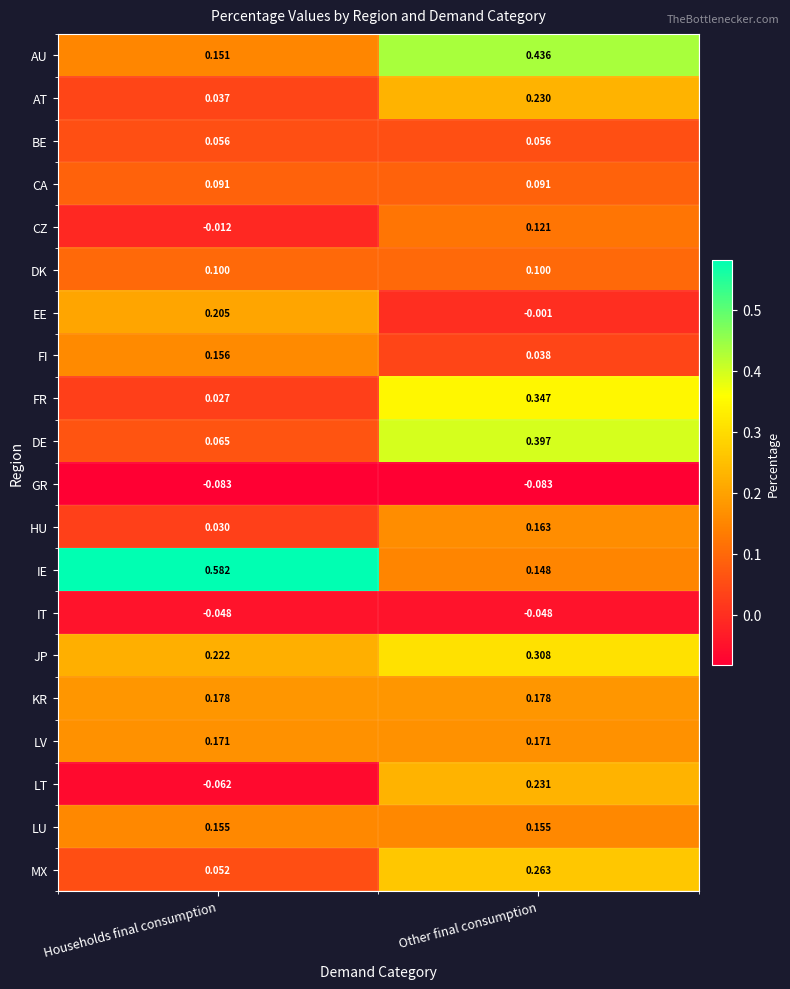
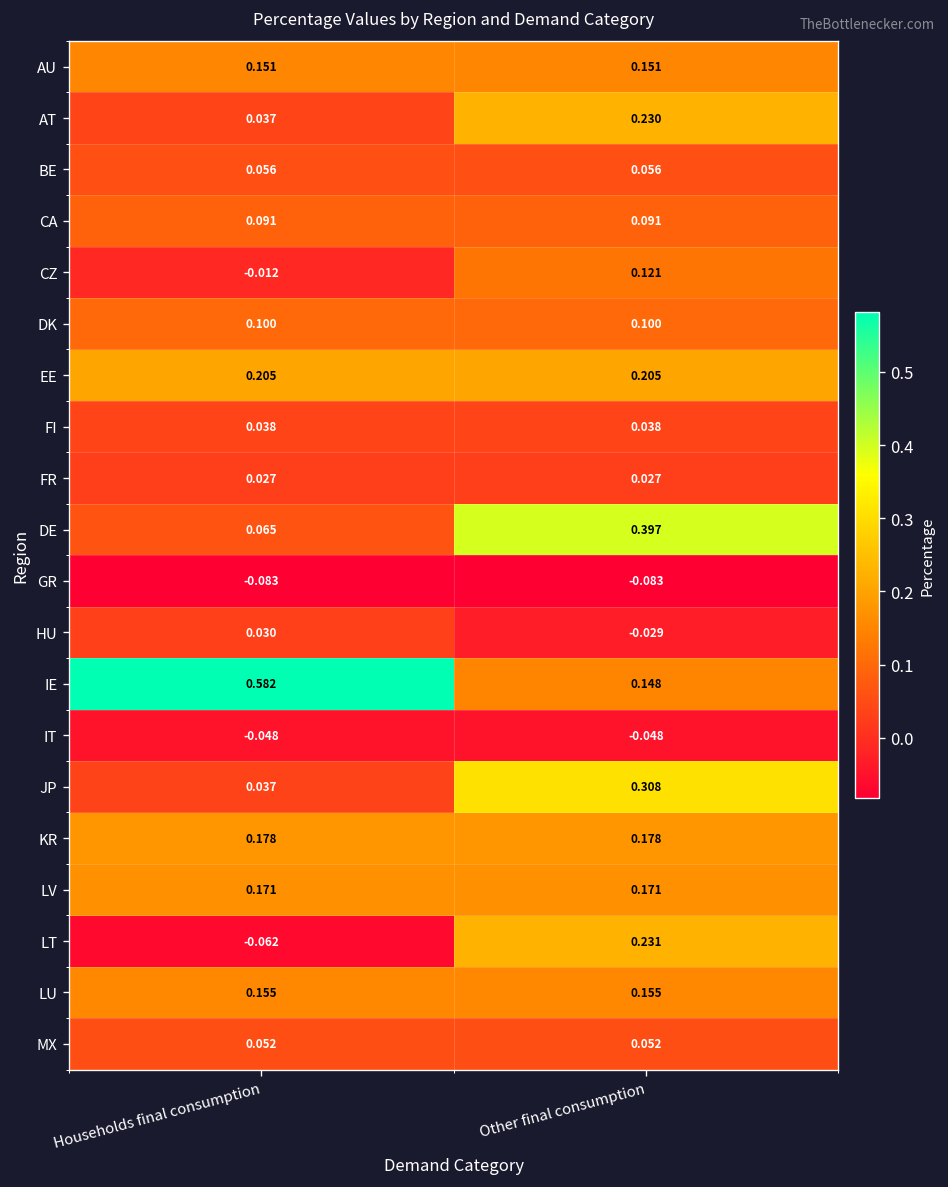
AU, Other final consumption: 0.436 -> 0.151
EE, Other final consumption: -0.001 -> 0.205
FI, Households final consumption: 0.156 -> 0.038
FR, Other final consumption: 0.347 -> 0.027
HU, Other final consumption: 0.163 -> -0.029
JP, Households final consumption: 0.222 -> 0.037
MX, Other final consumption: 0.263 -> 0.052
